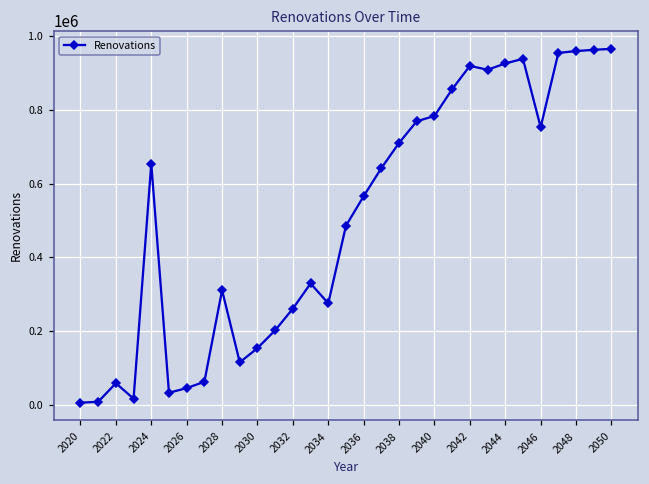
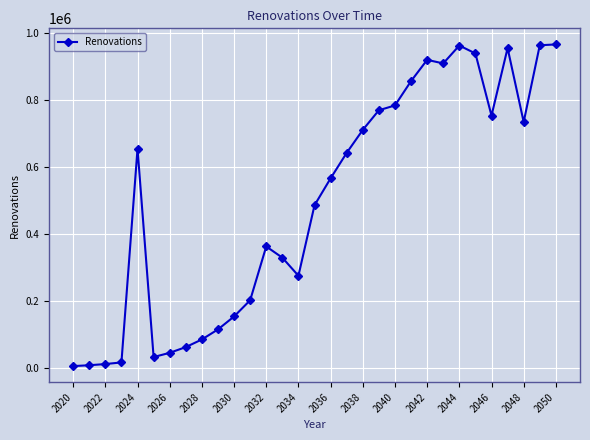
2022: 60000 -> 10000
2028: 310000 -> 90000
2032: 260000 -> 360000
2044: 930000 -> 960000
2048: 960000 -> 730000
